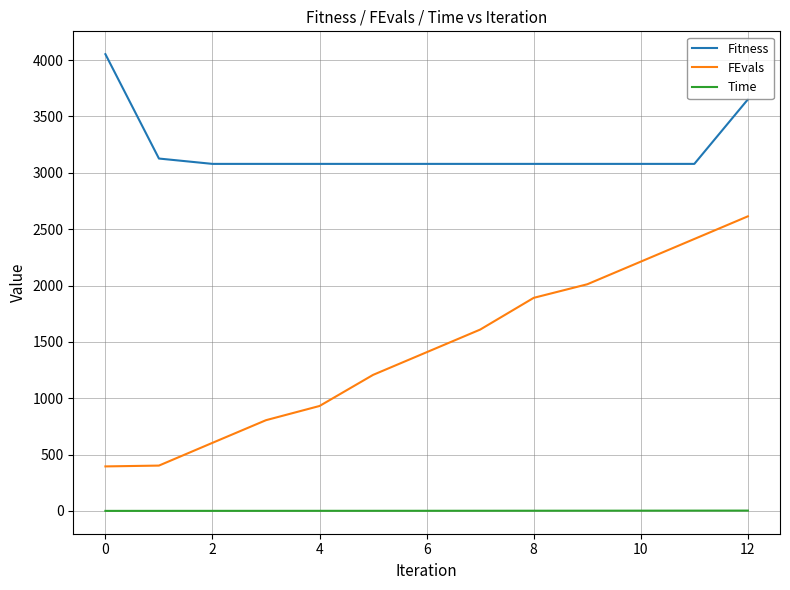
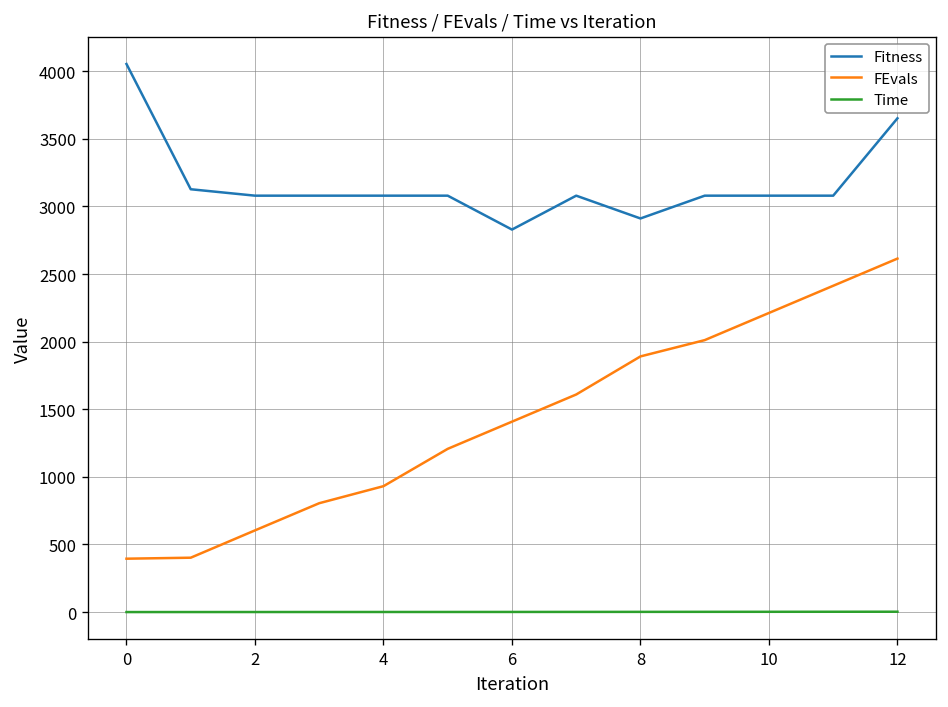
Fitness, 6: 3080 -> 2830
Fitness, 8: 3080 -> 2910
